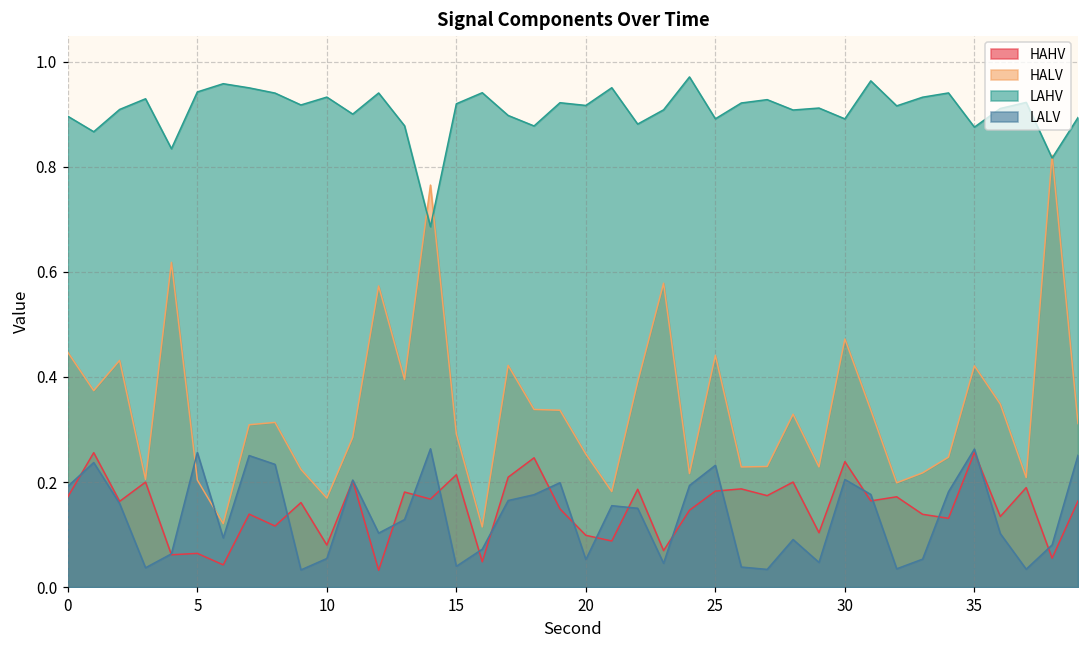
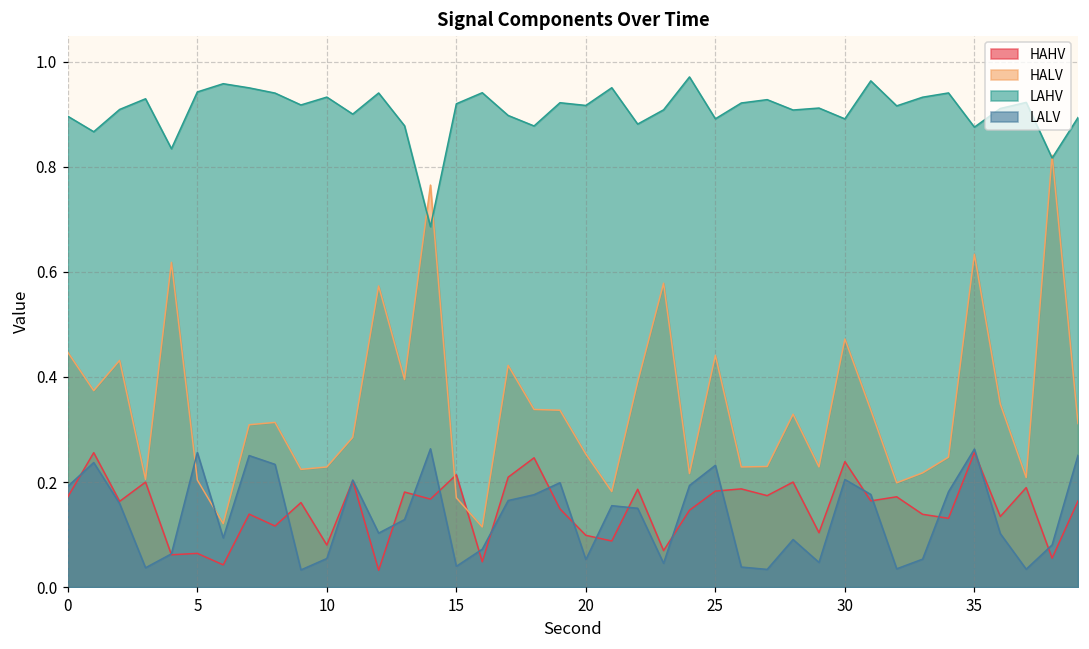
HALV, 10: 0.17 -> 0.23
HALV, 15: 0.29 -> 0.17
HALV, 35: 0.42 -> 0.63
